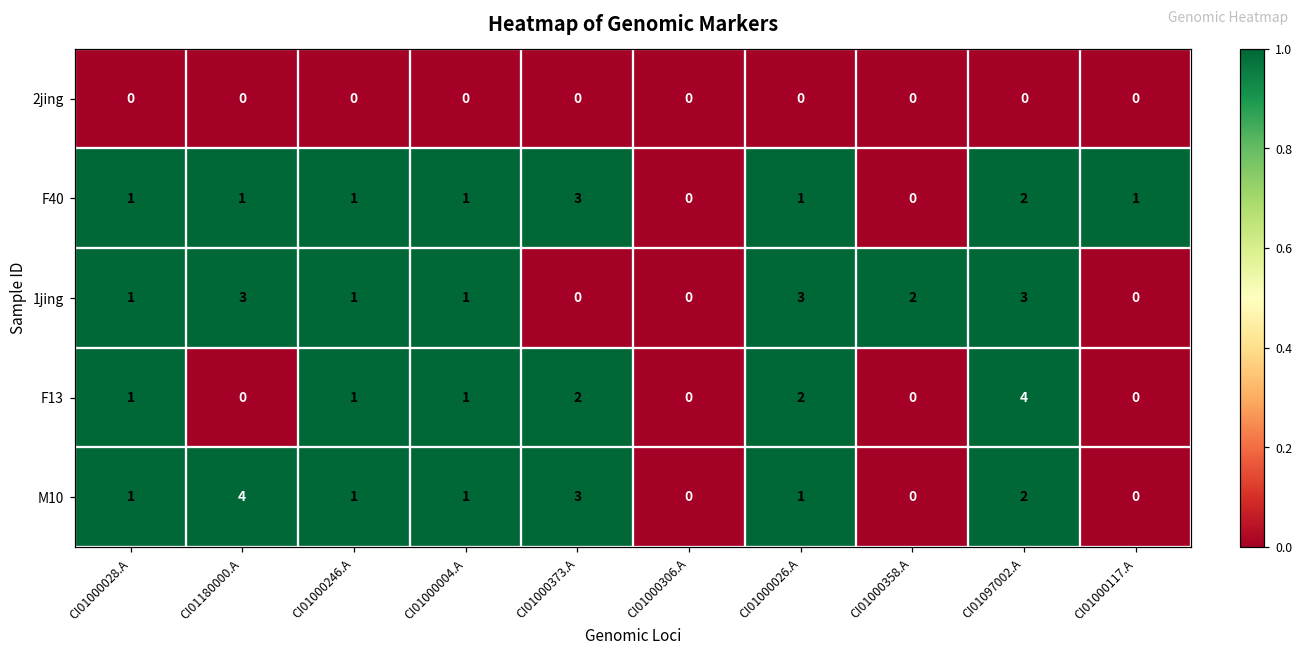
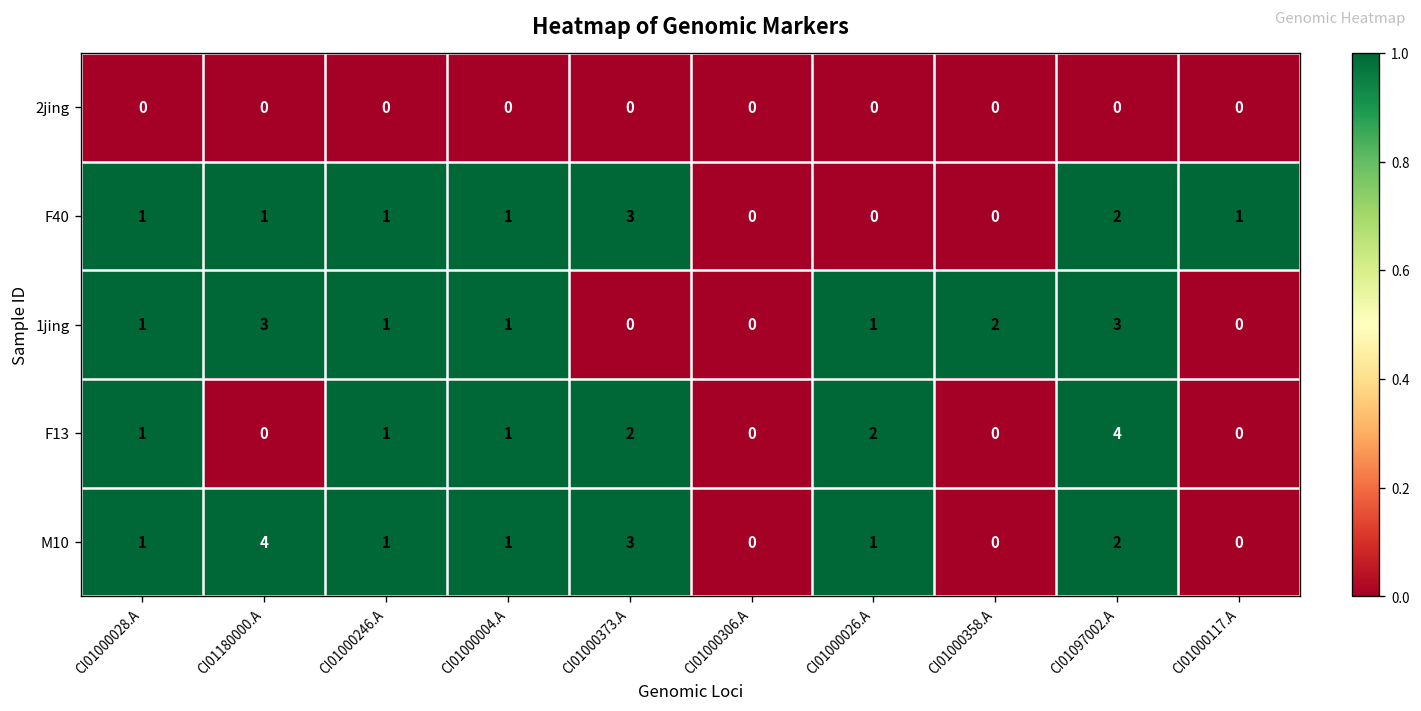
F40, CI01000026.A: 1 -> 0
1jing, CI01000026.A: 3 -> 1
